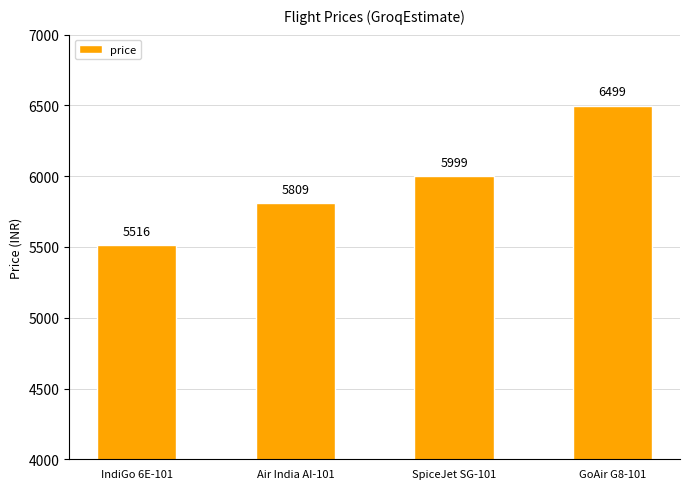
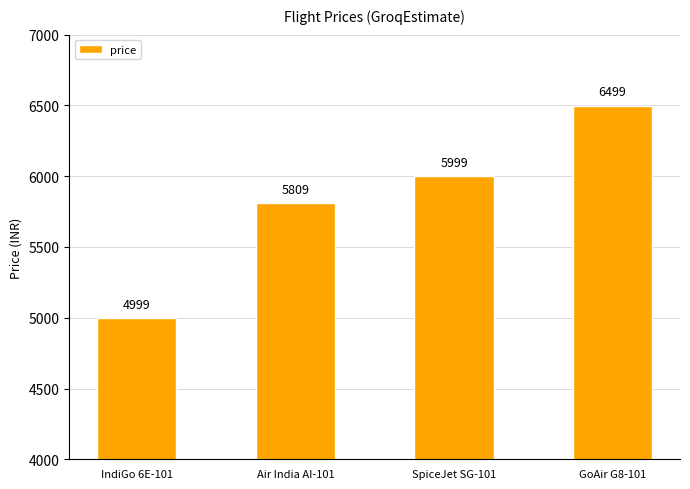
IndiGo 6E-101: 5516 -> 4999
